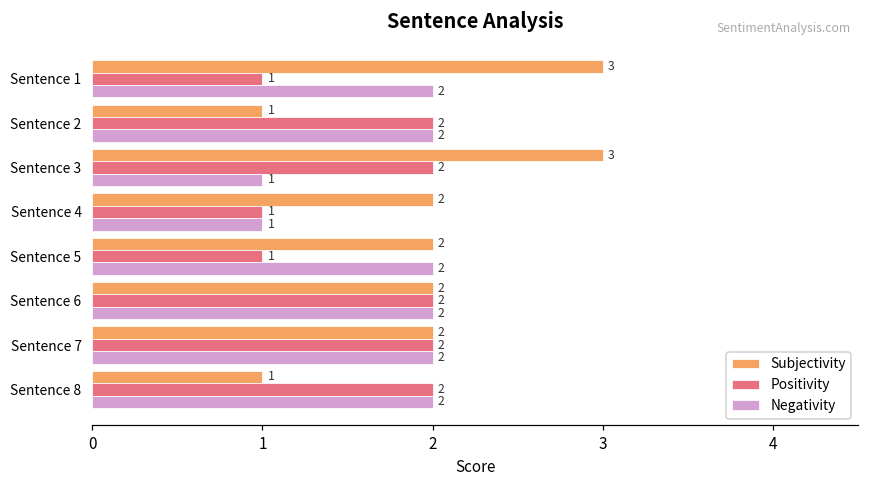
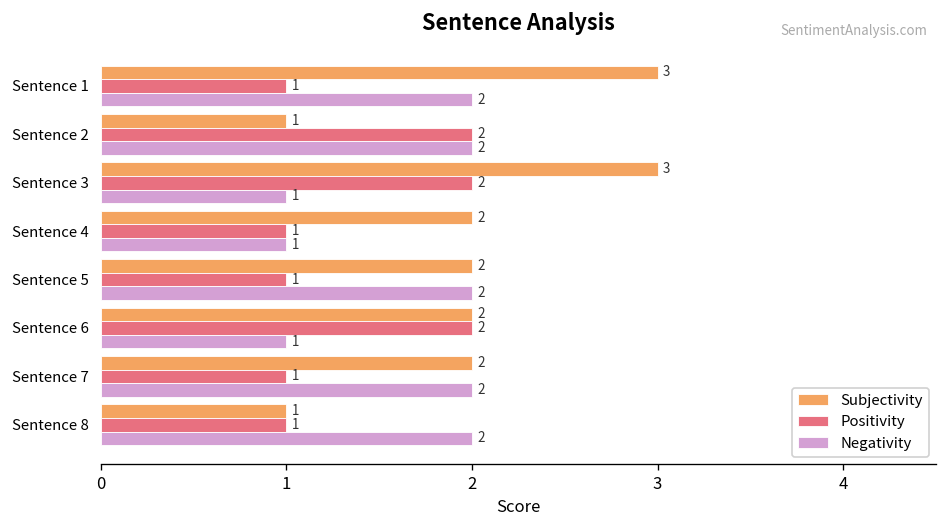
Negativity, Sentence 6: 2 -> 1
Positivity, Sentence 7: 2 -> 1
Positivity, Sentence 8: 2 -> 1
